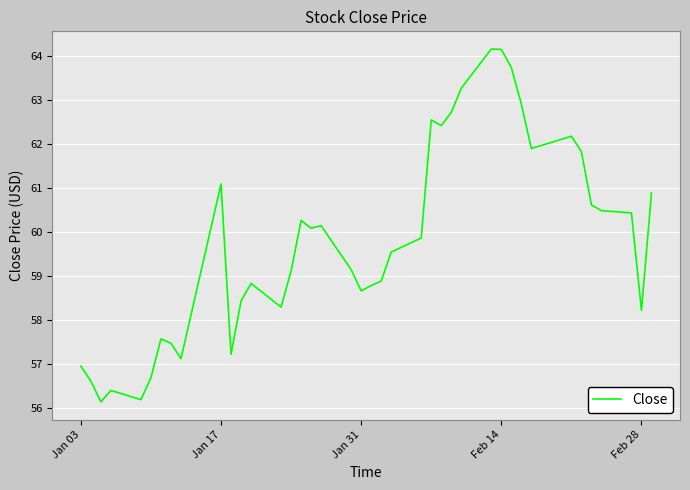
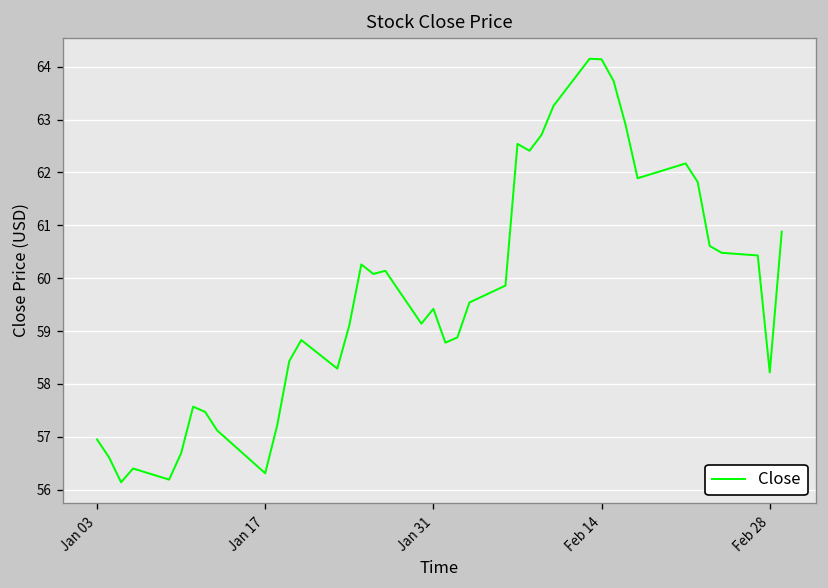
Jan 17: 61.1 -> 56.3
Jan 31: 58.7 -> 59.4
